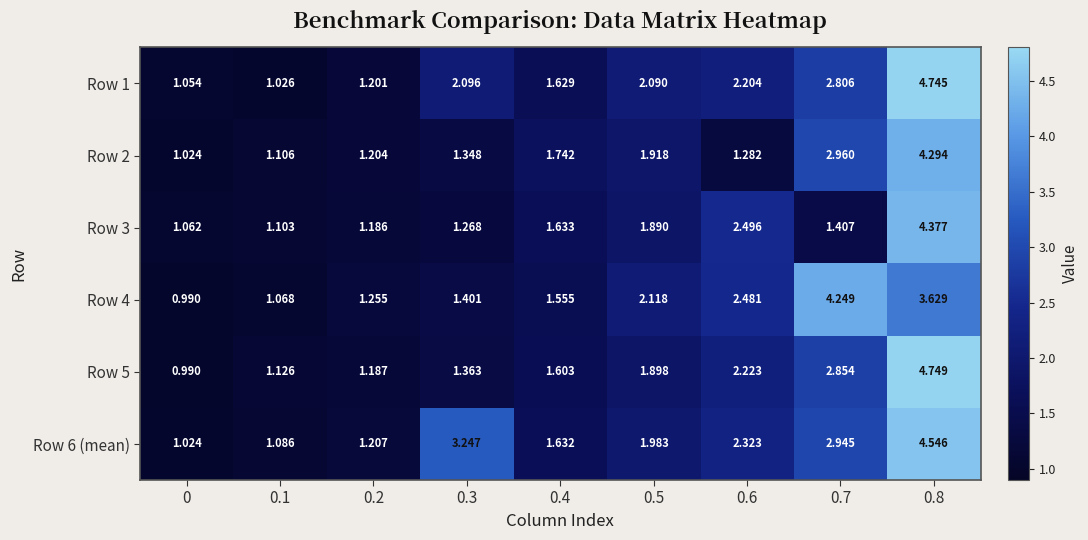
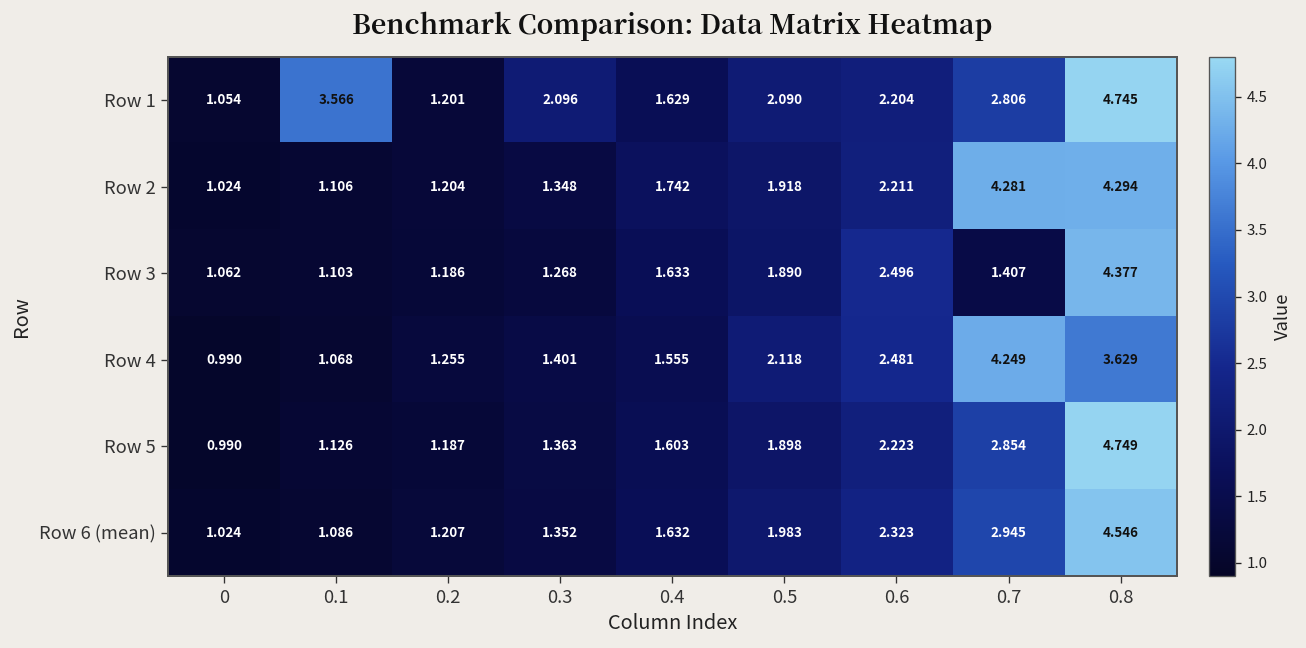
Row 1, 0.1: 1.026 -> 3.566
Row 2, 0.6: 1.282 -> 2.211
Row 2, 0.7: 2.960 -> 4.281
Row 6 (mean), 0.3: 3.247 -> 1.352
